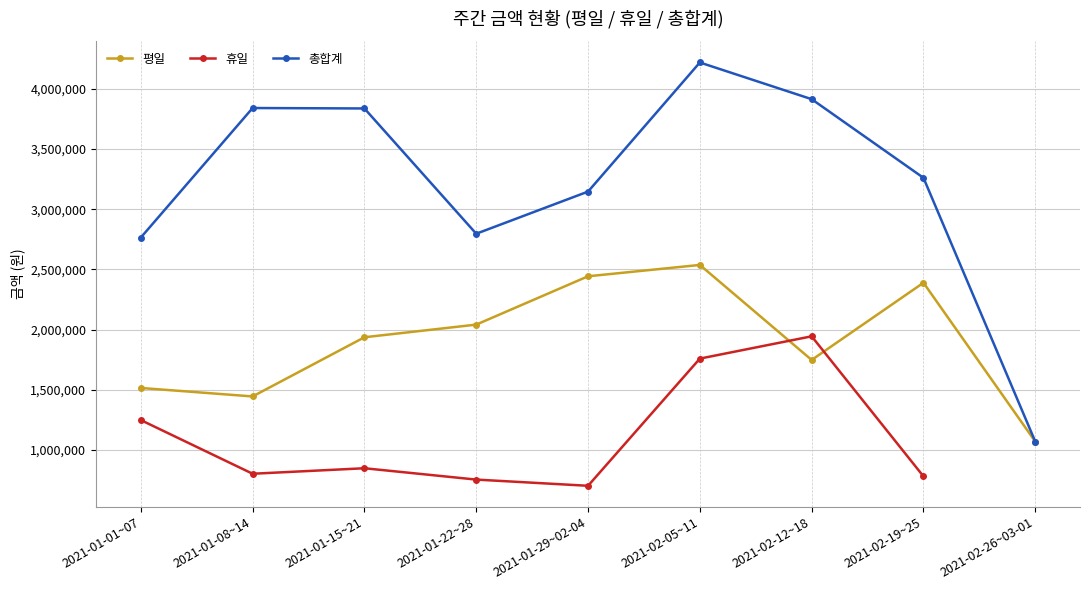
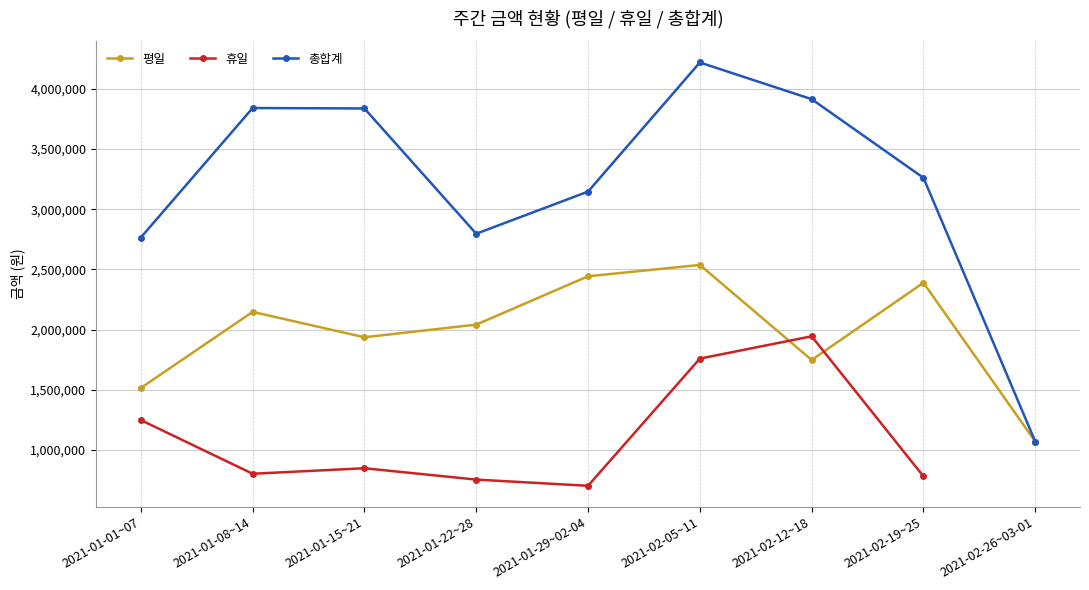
평일, 2021-01-08~14: 1,450,000 -> 2,150,000
